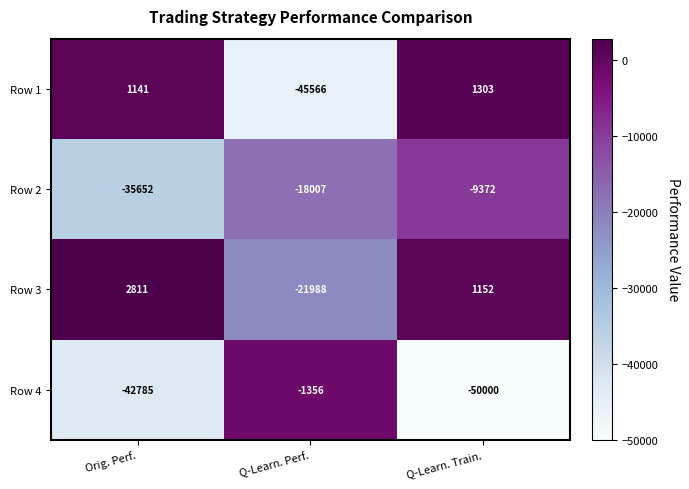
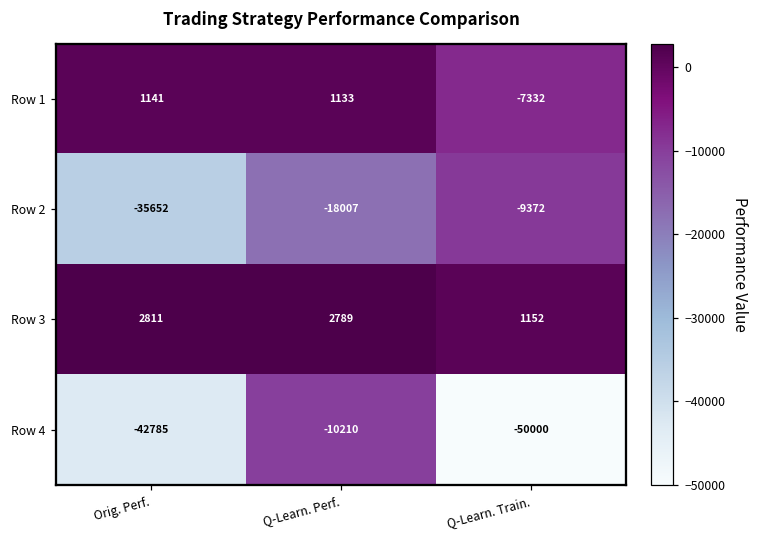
Row 1, Q-Learn. Perf.: -45566 -> 1133
Row 1, Q-Learn. Train.: 1303 -> -7332
Row 3, Q-Learn. Perf.: -21988 -> 2789
Row 4, Q-Learn. Perf.: -1356 -> -10210
